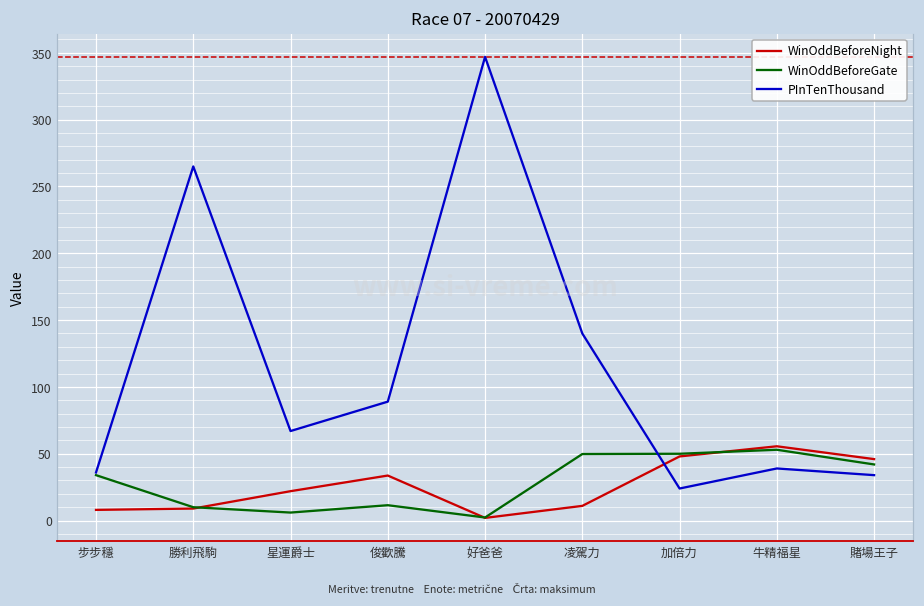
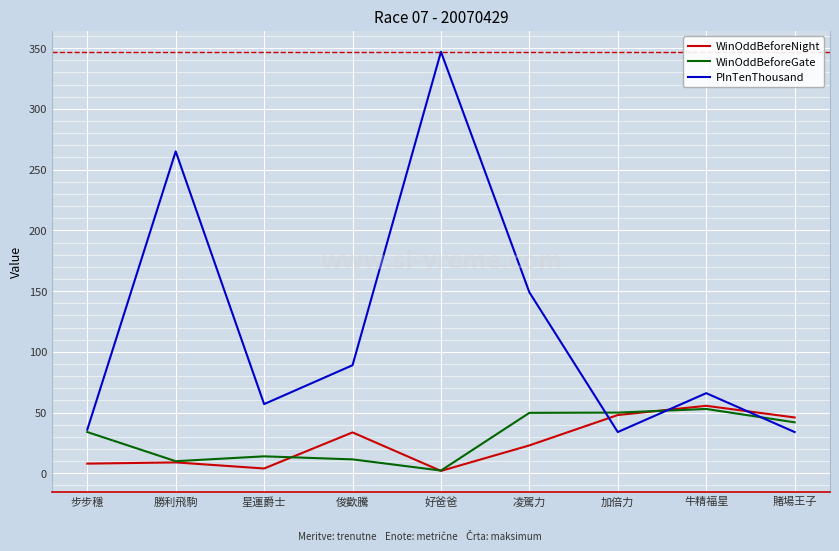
WinOddBeforeNight, 星運爵士: 22 -> 4
WinOddBeforeGate, 星運爵士: 6 -> 14
PInTenThousand, 星運爵士: 67 -> 57
WinOddBeforeNight, 凌駕力: 11 -> 23
PInTenThousand, 凌駕力: 140 -> 149
PInTenThousand, 加倍力: 24 -> 34
PInTenThousand, 牛精福星: 39 -> 66
